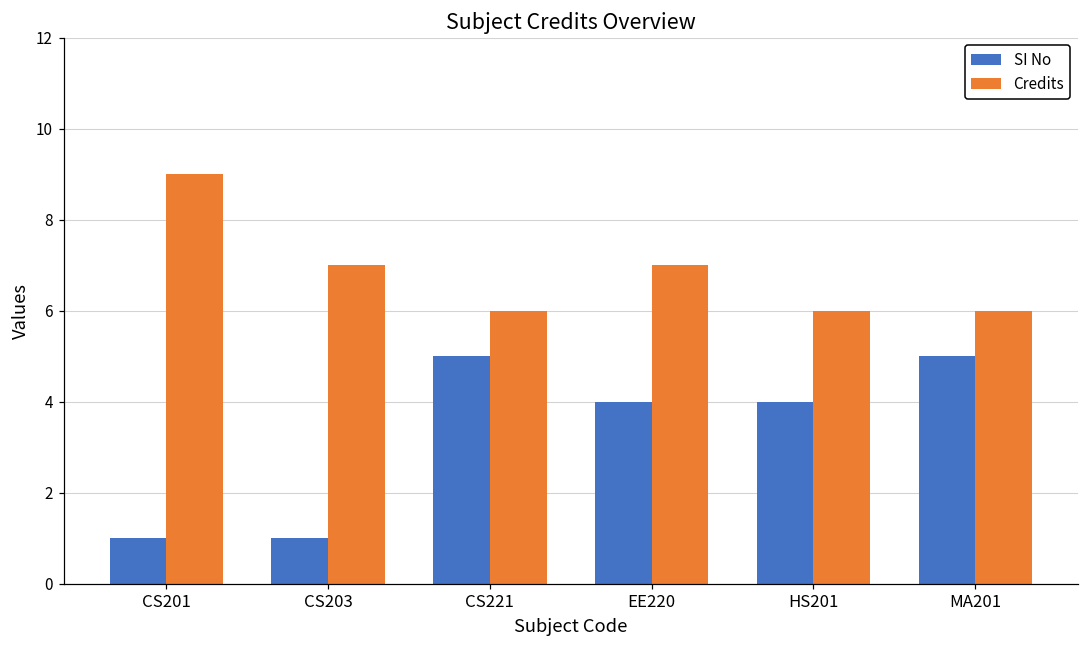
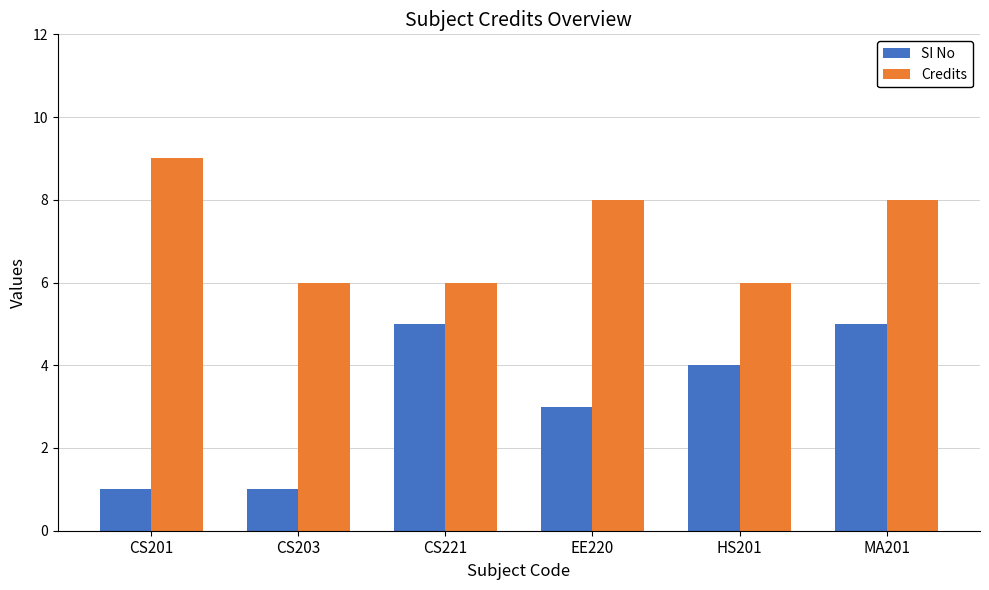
Credits, CS203: 7 -> 6
SI No, EE220: 4 -> 3
Credits, EE220: 7 -> 8
Credits, MA201: 6 -> 8
